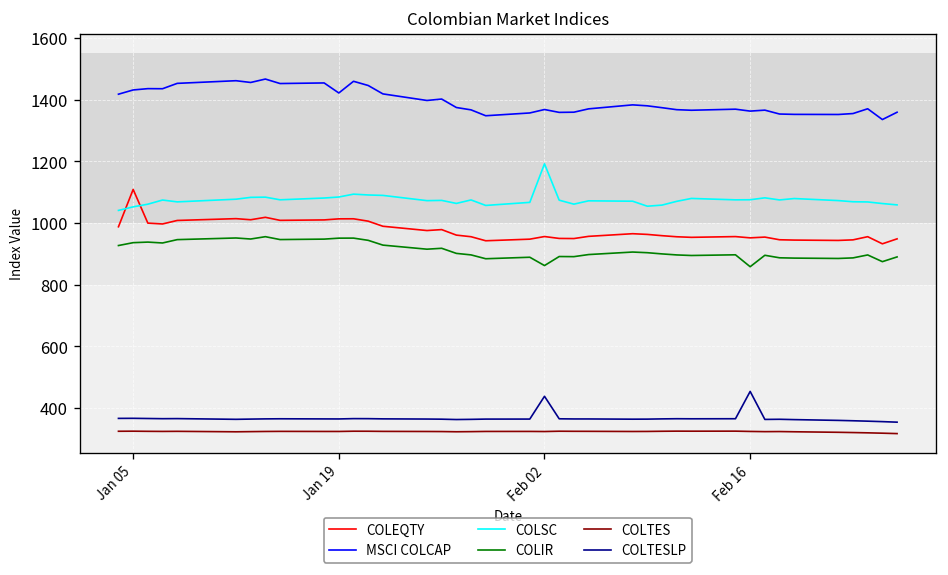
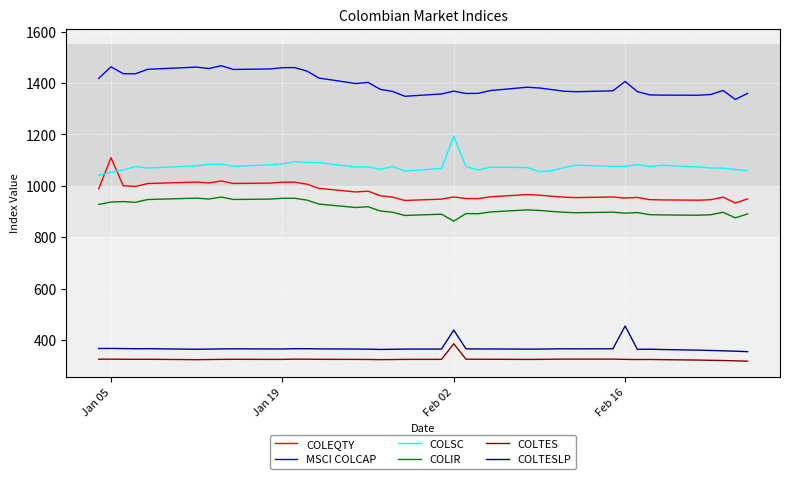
MSCI COLCAP, Jan 05: 1430 -> 1460
MSCI COLCAP, Jan 19: 1420 -> 1460
COLTES, Feb 02: 320 -> 390
MSCI COLCAP, Feb 16: 1360 -> 1410
COLIR, Feb 16: 860 -> 890
